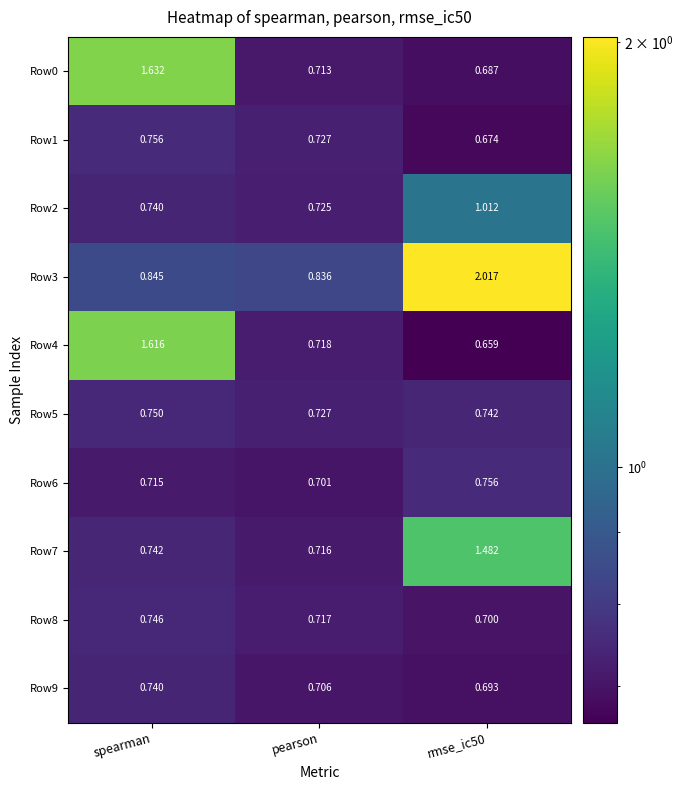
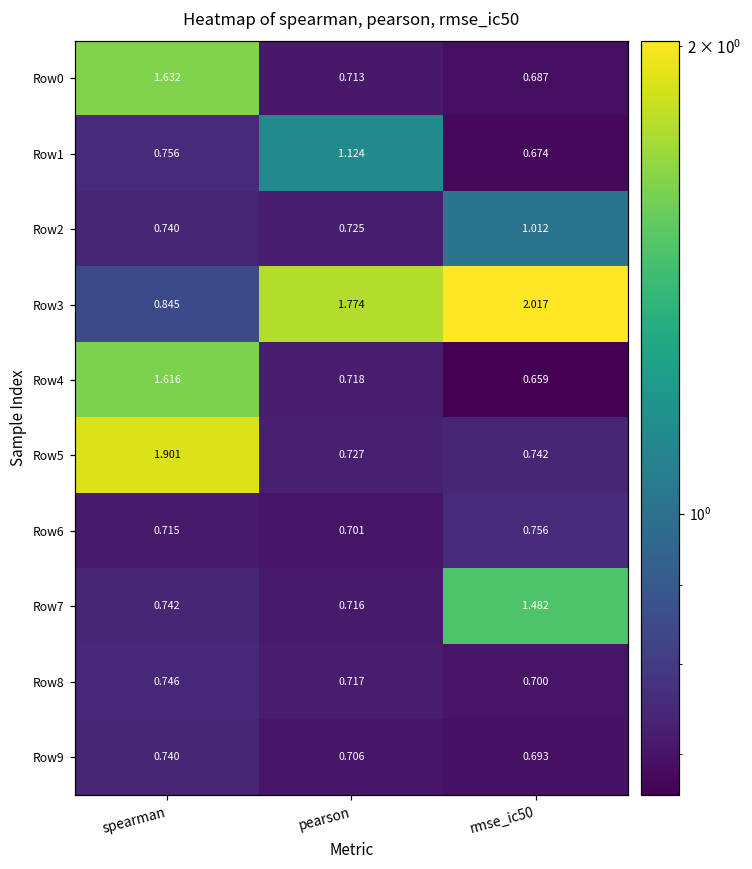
Row1, pearson: 0.727 -> 1.124
Row3, pearson: 0.836 -> 1.774
Row5, spearman: 0.750 -> 1.901
